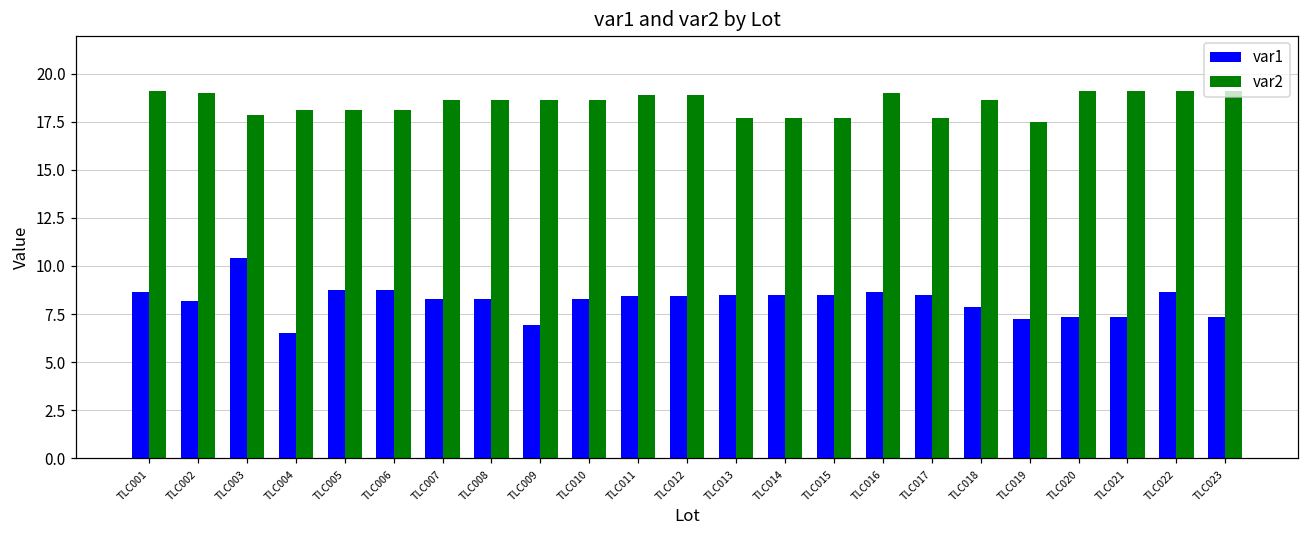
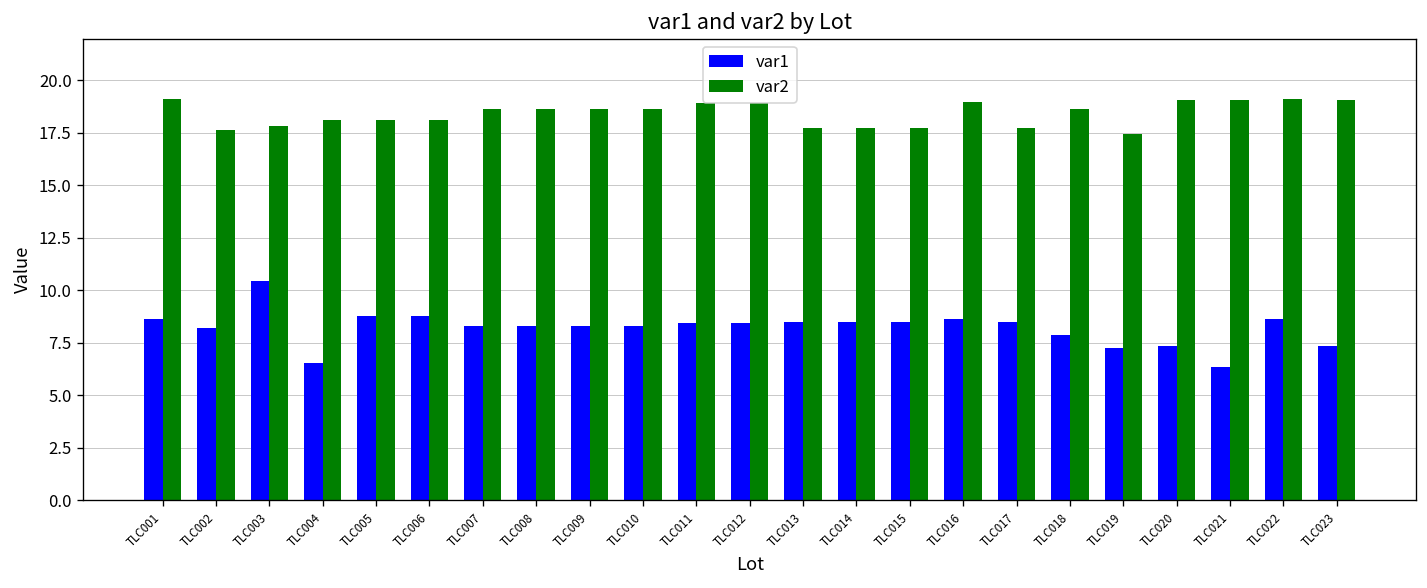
var2, TLC002: 19.0 -> 17.6
var1, TLC009: 6.9 -> 8.3
var1, TLC021: 7.3 -> 6.3
